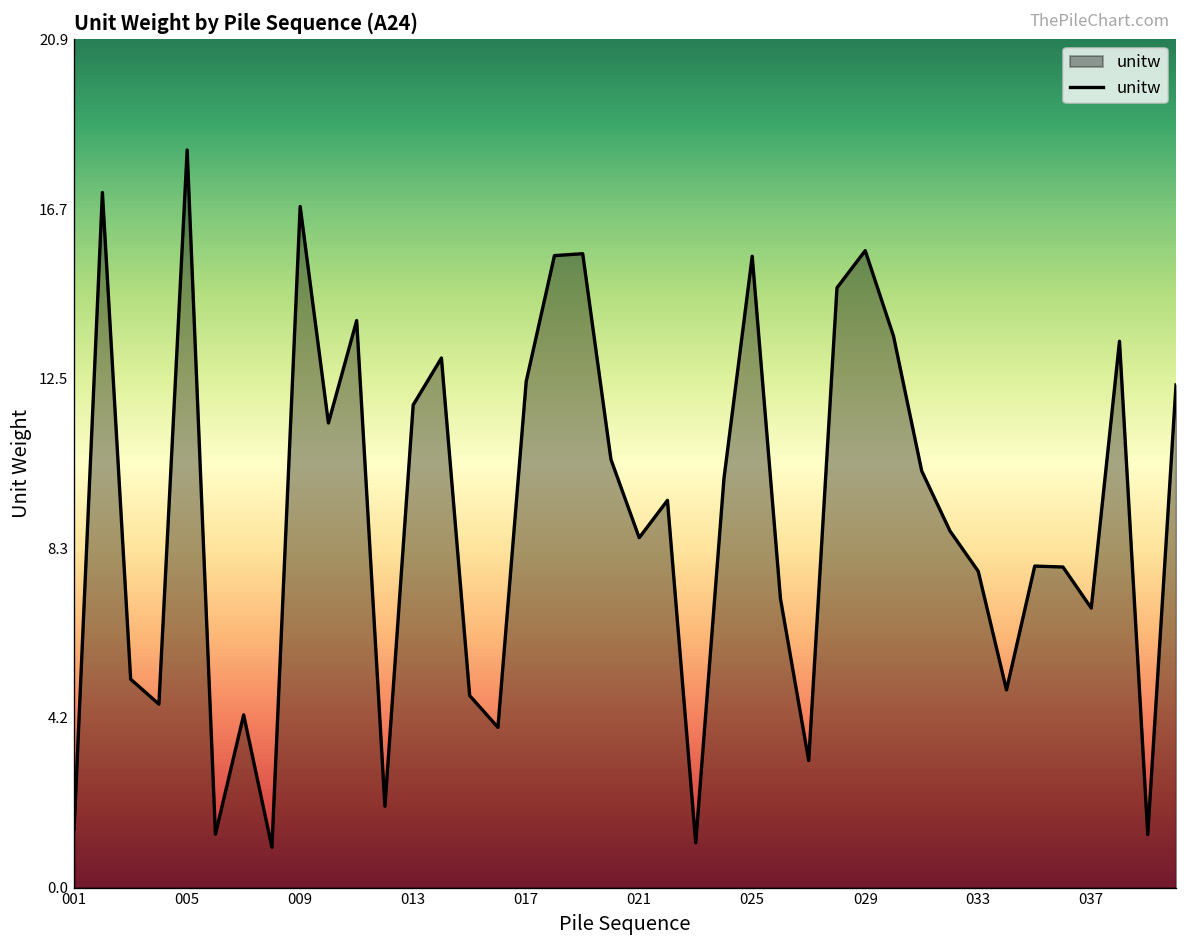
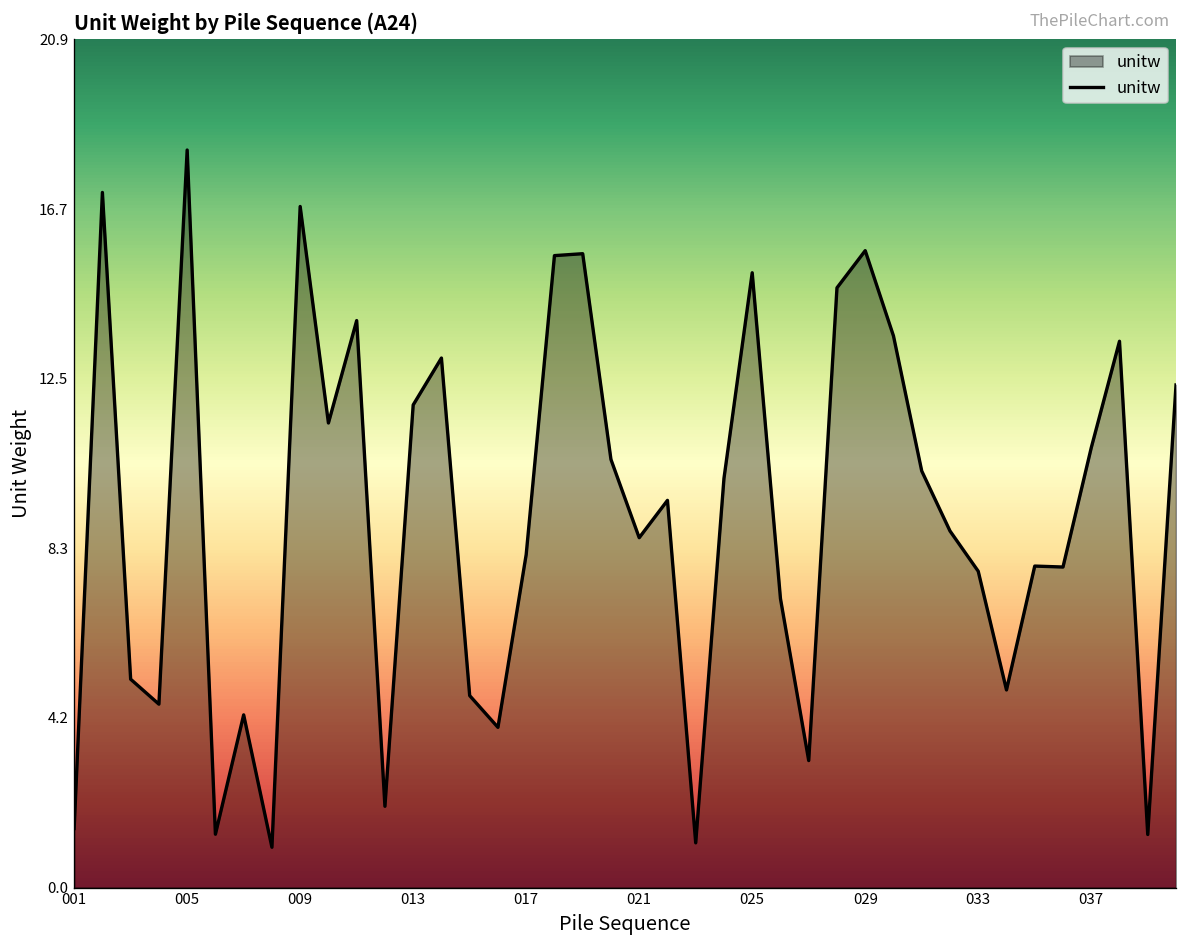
017: 12.4 -> 8.2
025: 15.5 -> 15.1
037: 6.9 -> 10.8
